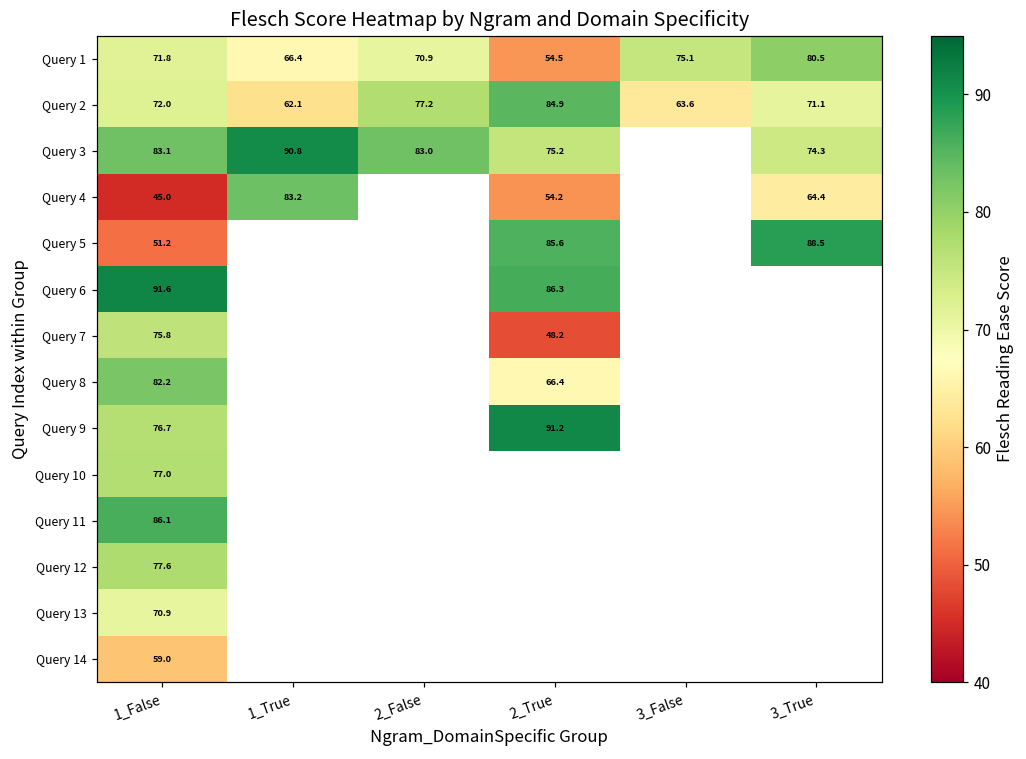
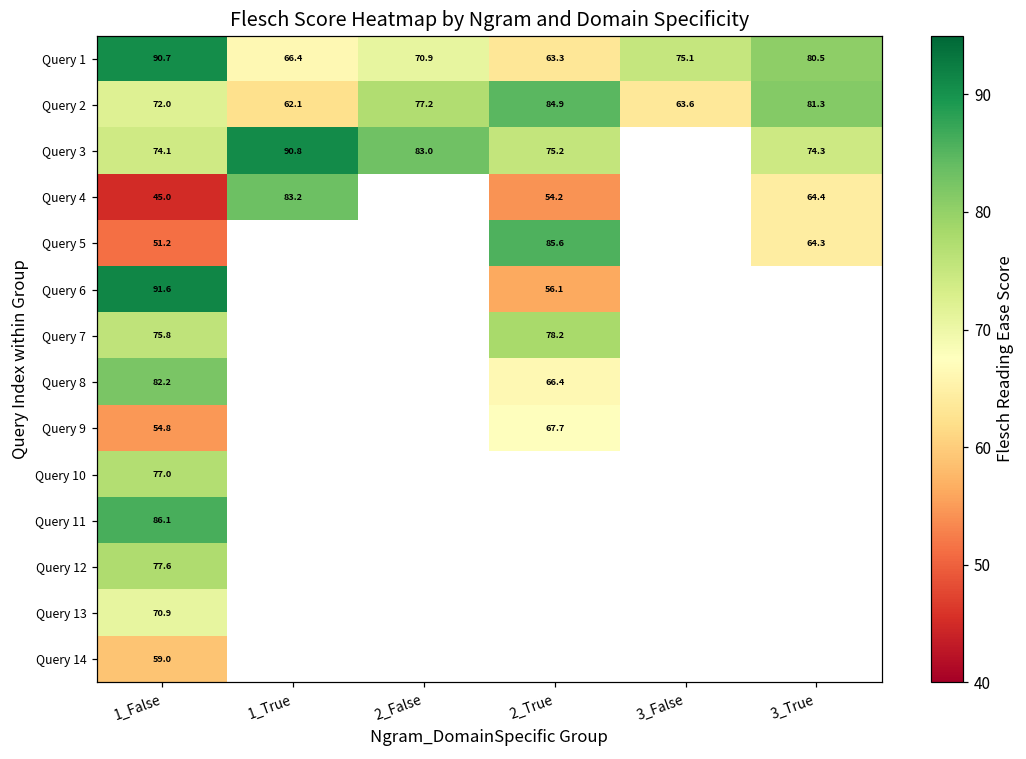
Query 1, 1_False: 71.8 -> 90.7
Query 1, 2_True: 54.5 -> 63.3
Query 2, 3_True: 71.1 -> 81.3
Query 3, 1_False: 83.1 -> 74.1
Query 5, 3_True: 88.5 -> 64.3
Query 6, 2_True: 86.3 -> 56.1
Query 7, 2_True: 48.2 -> 78.2
Query 9, 1_False: 76.7 -> 54.8
Query 9, 2_True: 91.2 -> 67.7
